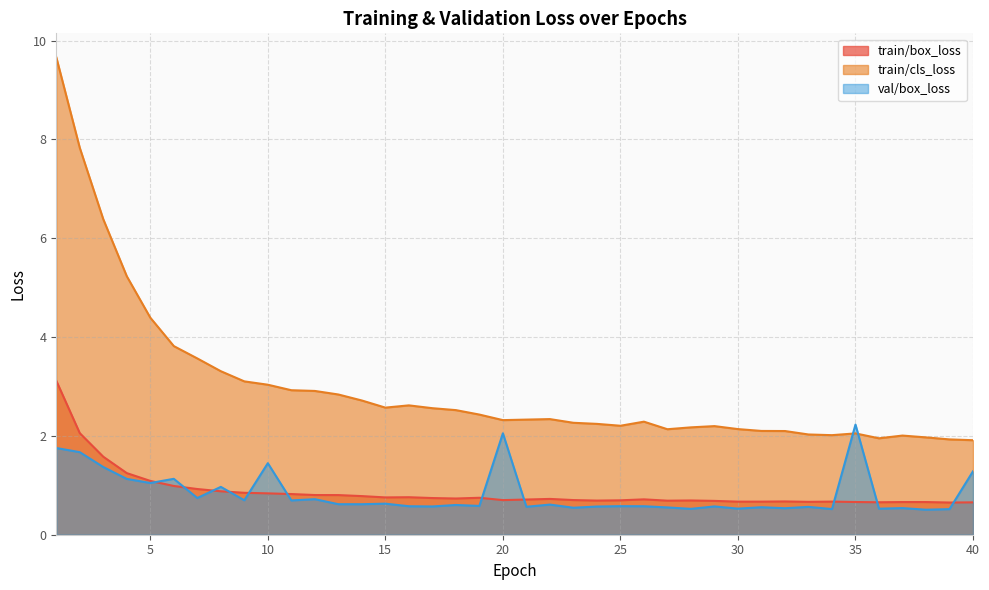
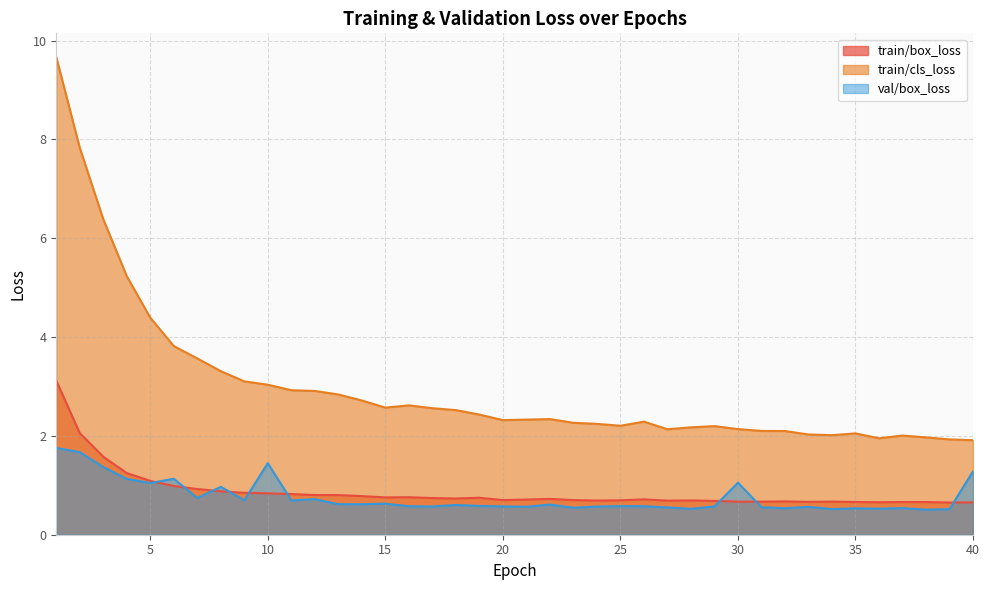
val/box_loss, 20: 2.1 -> 0.6
val/box_loss, 30: 0.5 -> 1.1
val/box_loss, 35: 2.2 -> 0.5
